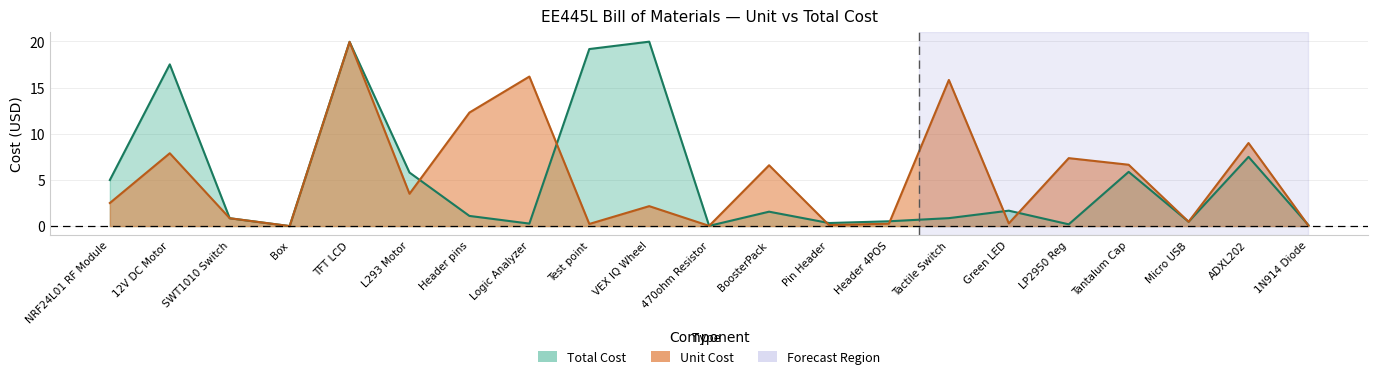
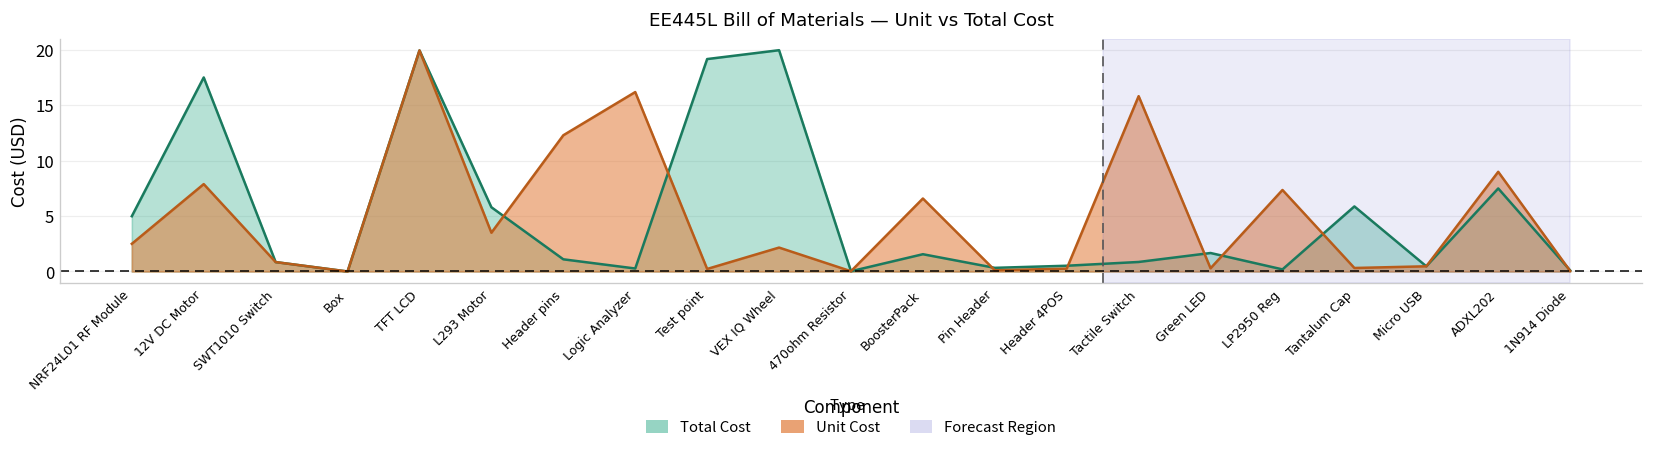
Unit Cost, Tantalum Cap: 7 -> 0
